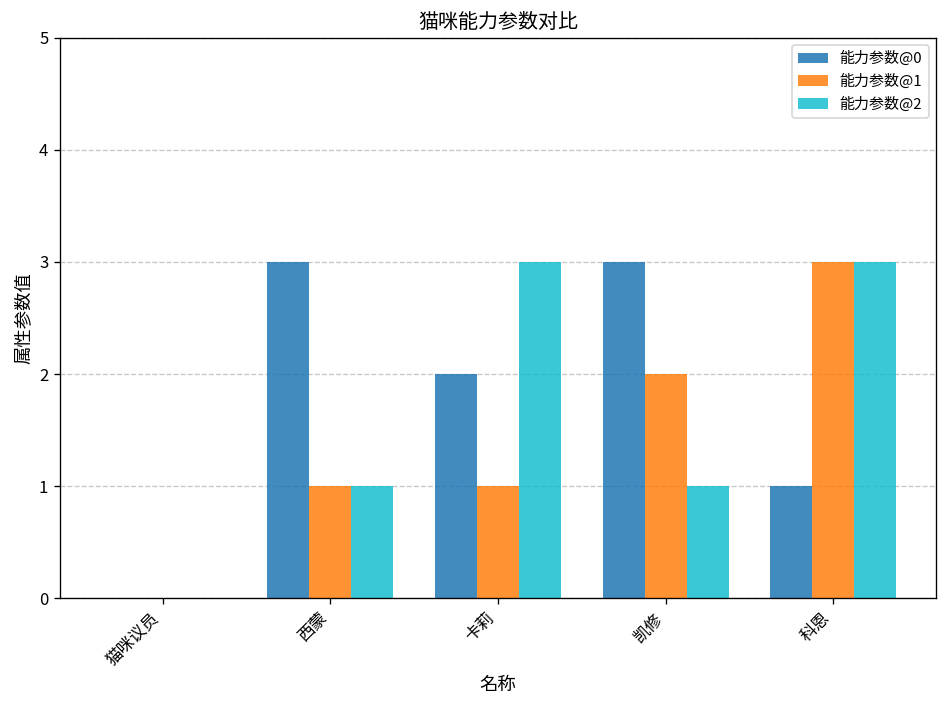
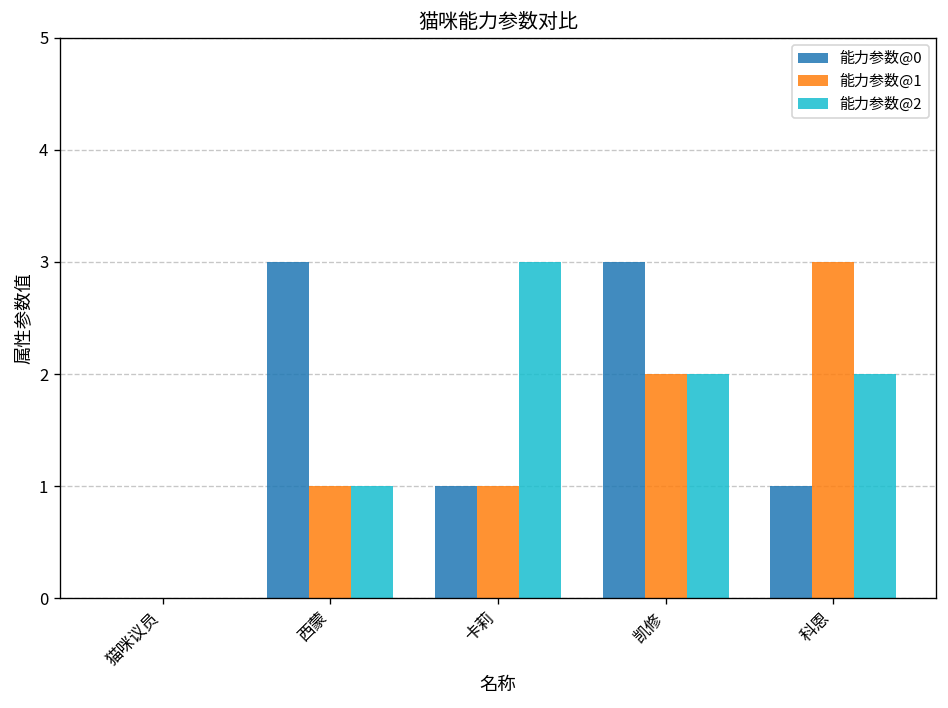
能力参数@0, 卡莉: 2 -> 1
能力参数@2, 凯修: 1 -> 2
能力参数@2, 科恩: 3 -> 2
